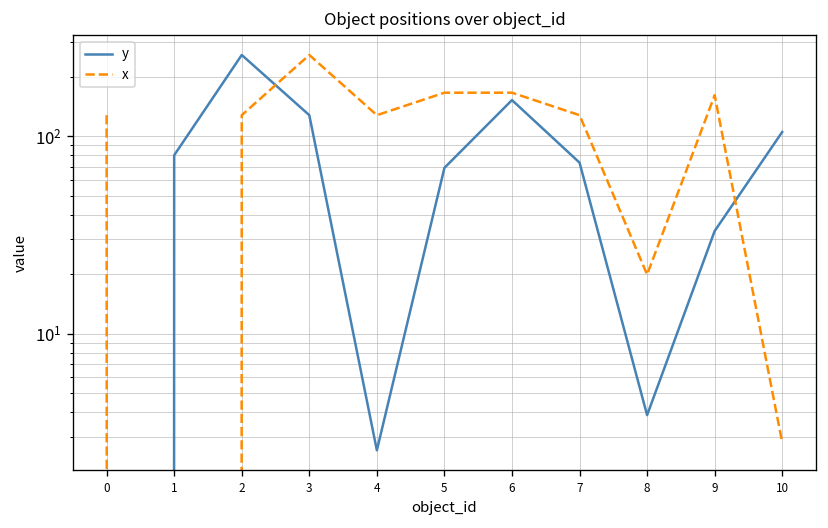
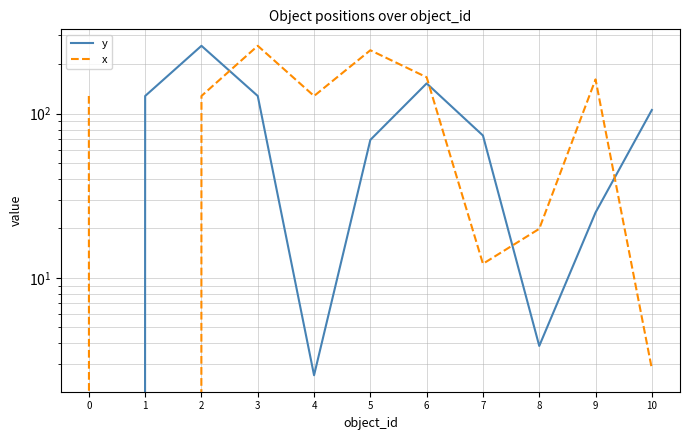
y, 1: 80 -> 130
x, 5: 170 -> 240
x, 7: 130 -> 12
y, 9: 33 -> 25
